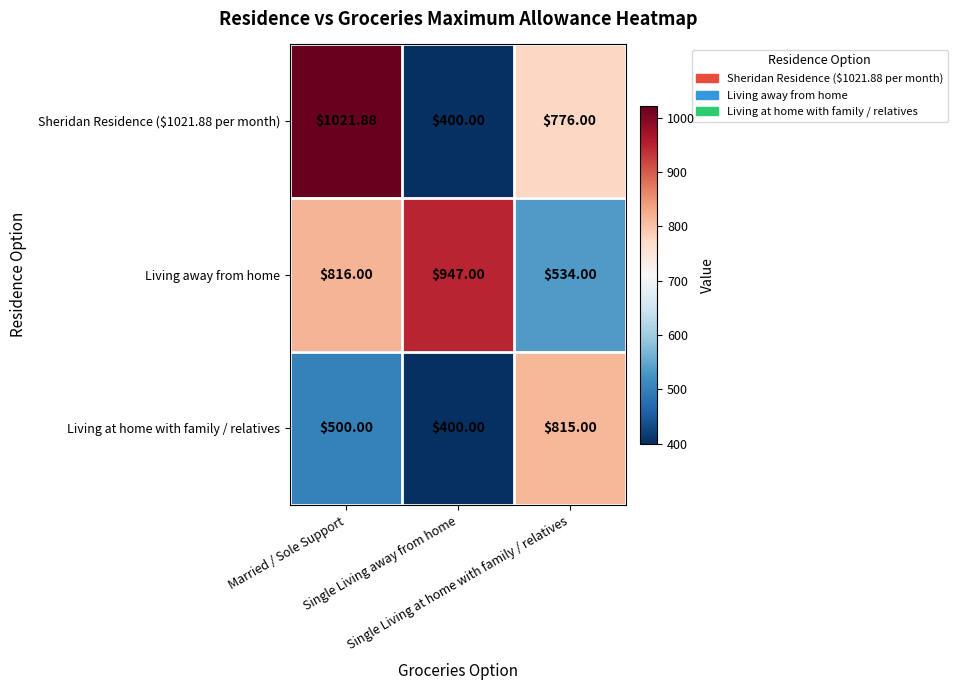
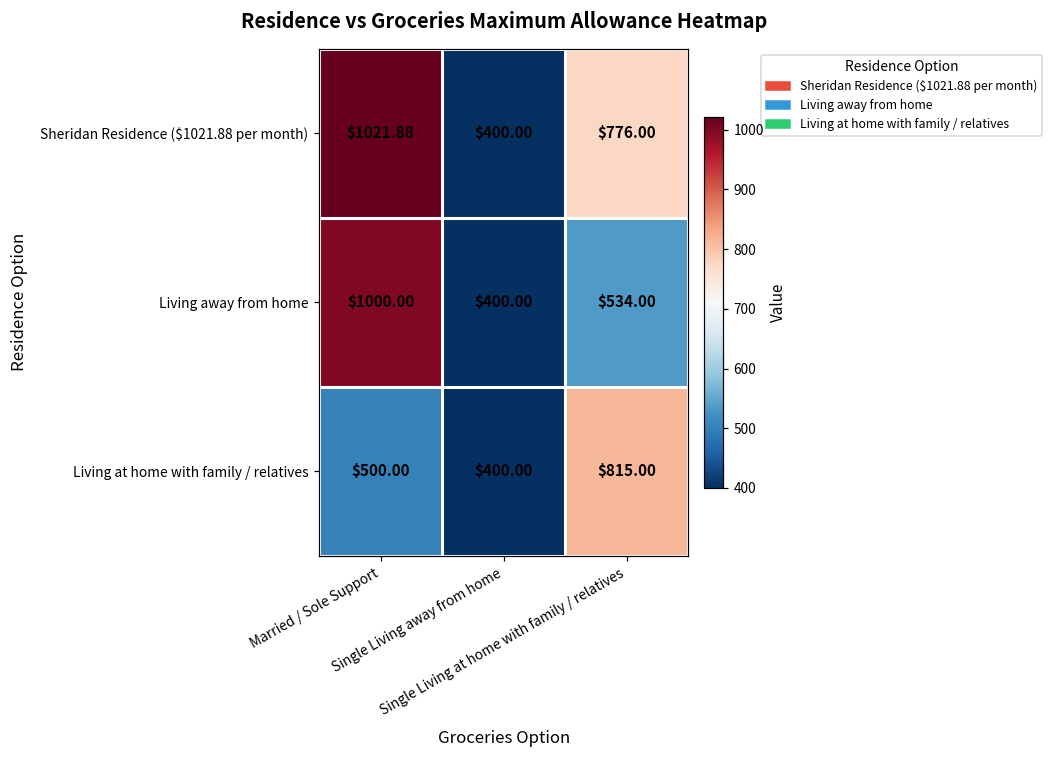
Living away from home, Married / Sole Support: $816.00 -> $1000.00
Living away from home, Single Living away from home: $947.00 -> $400.00
